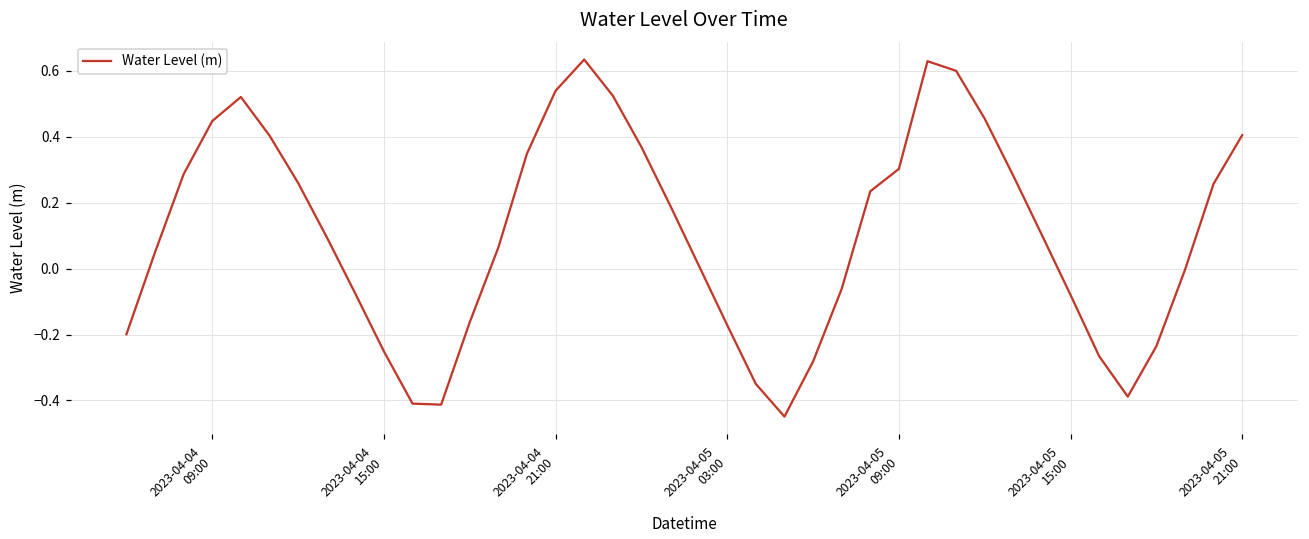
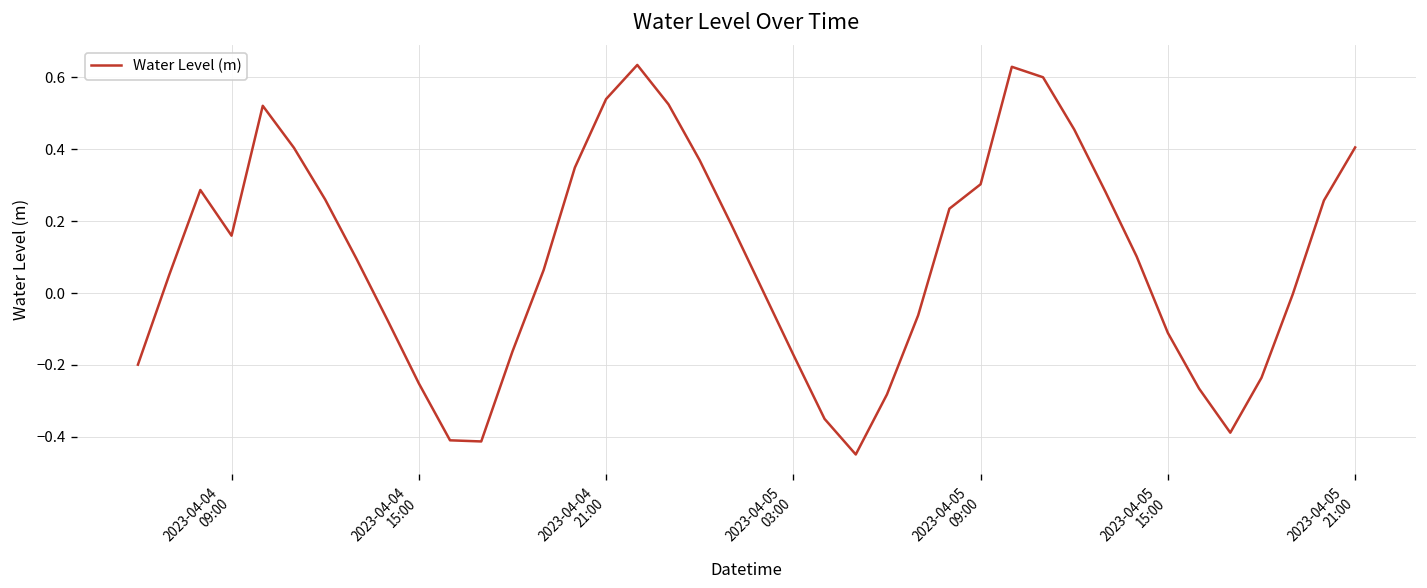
2023-04-04 09:00: 0.45 -> 0.16
2023-04-05 15:00: -0.08 -> -0.11
